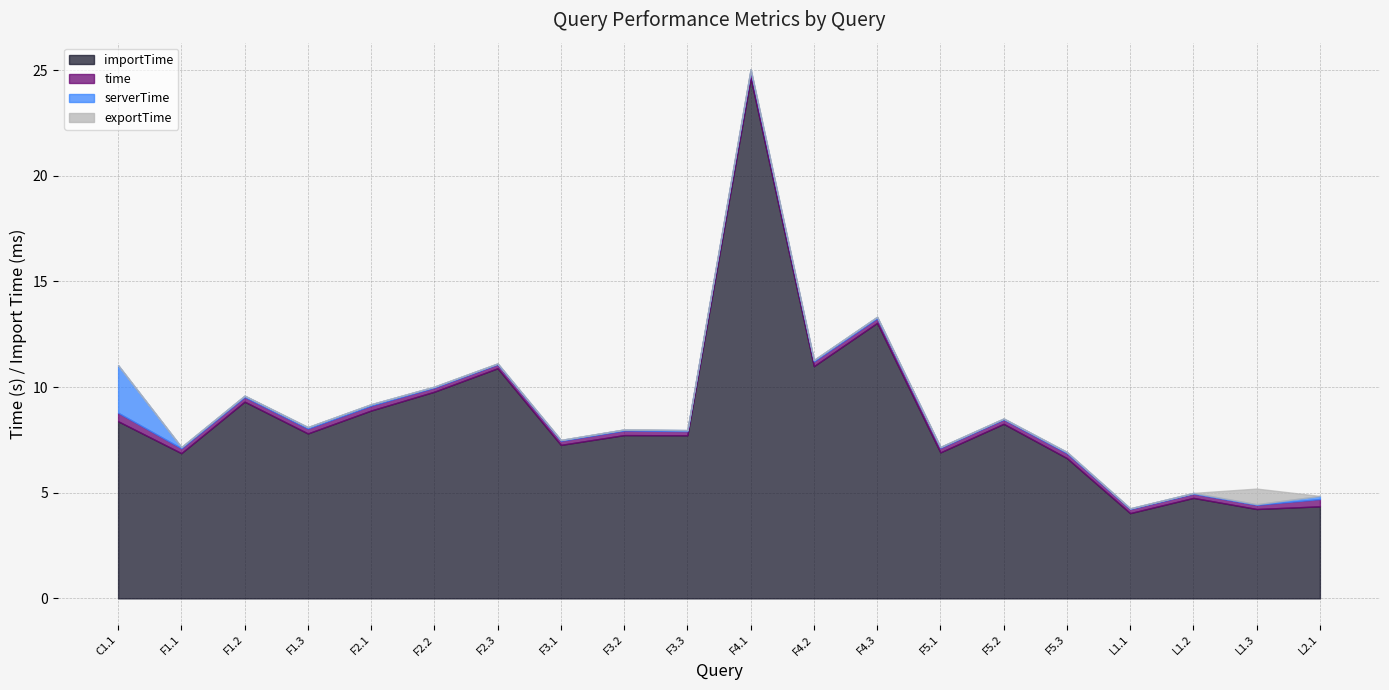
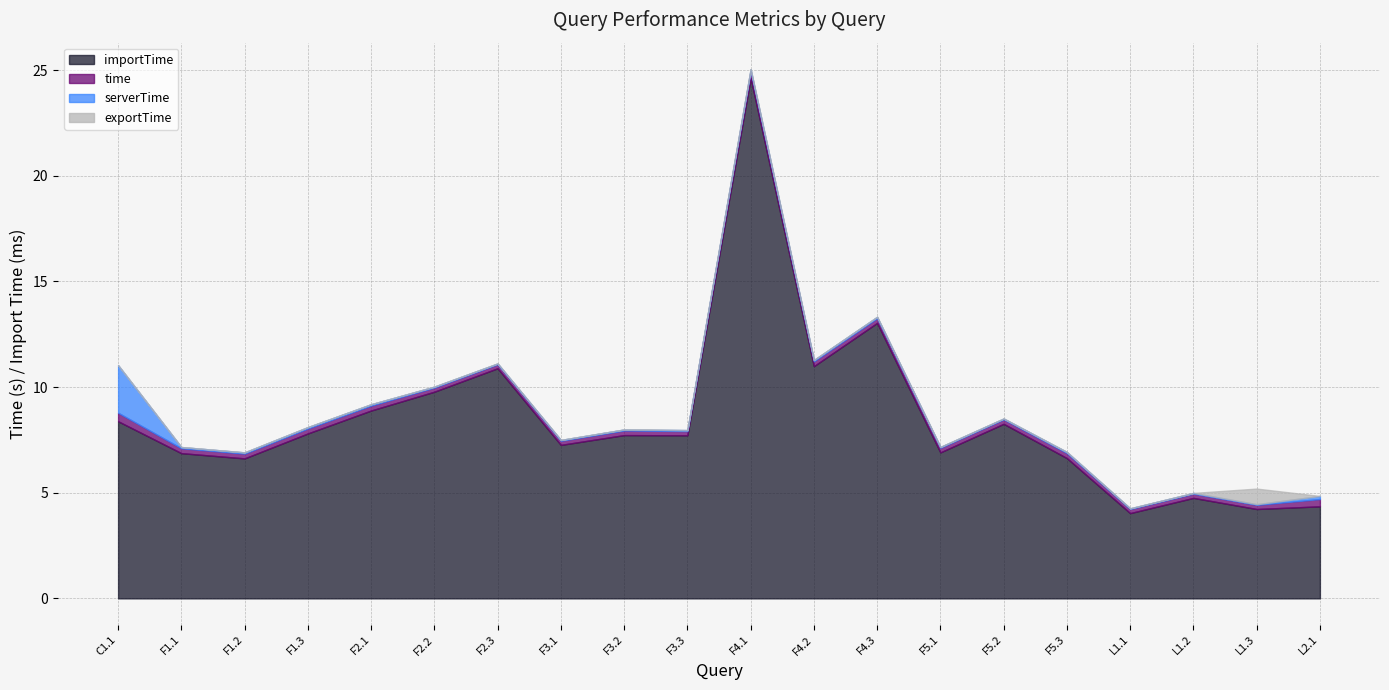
importTime, F1.2: 9.3 -> 6.6
